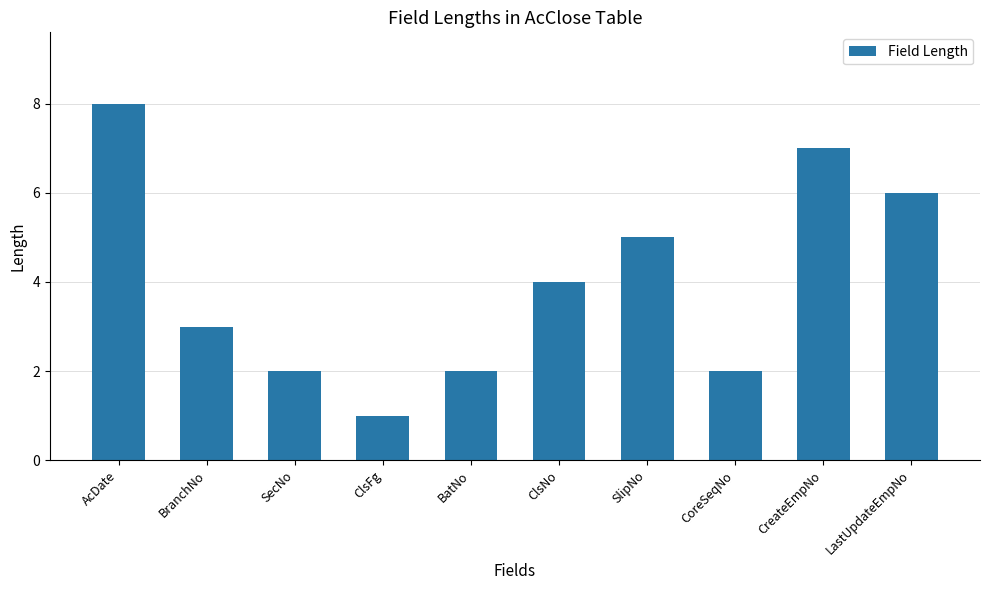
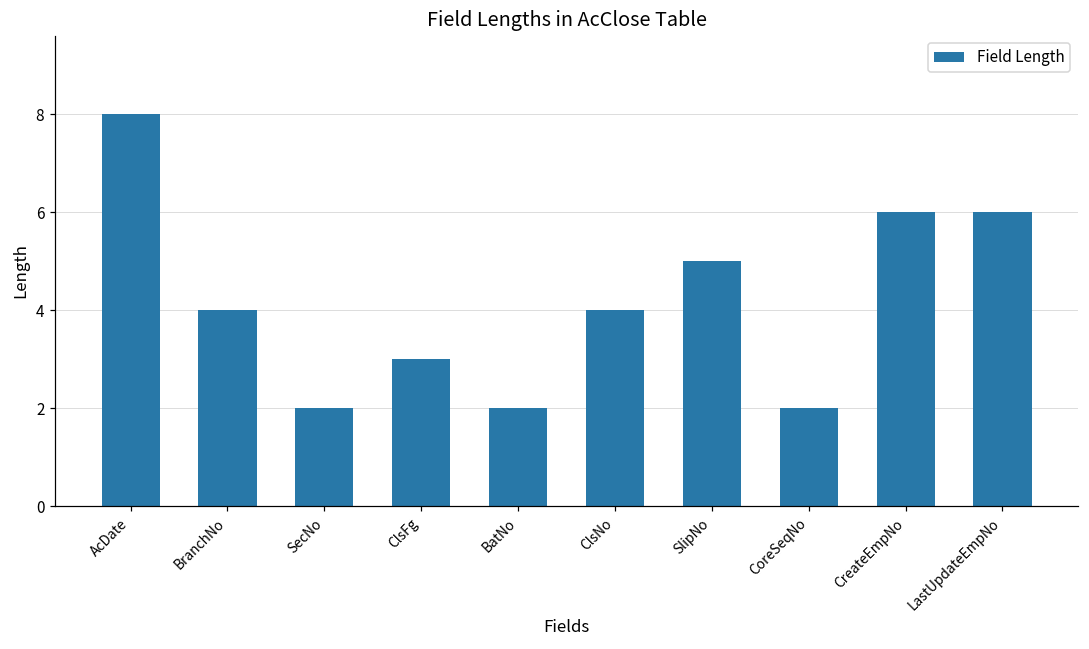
BranchNo: 3 -> 4
ClsFg: 1 -> 3
CreateEmpNo: 7 -> 6
